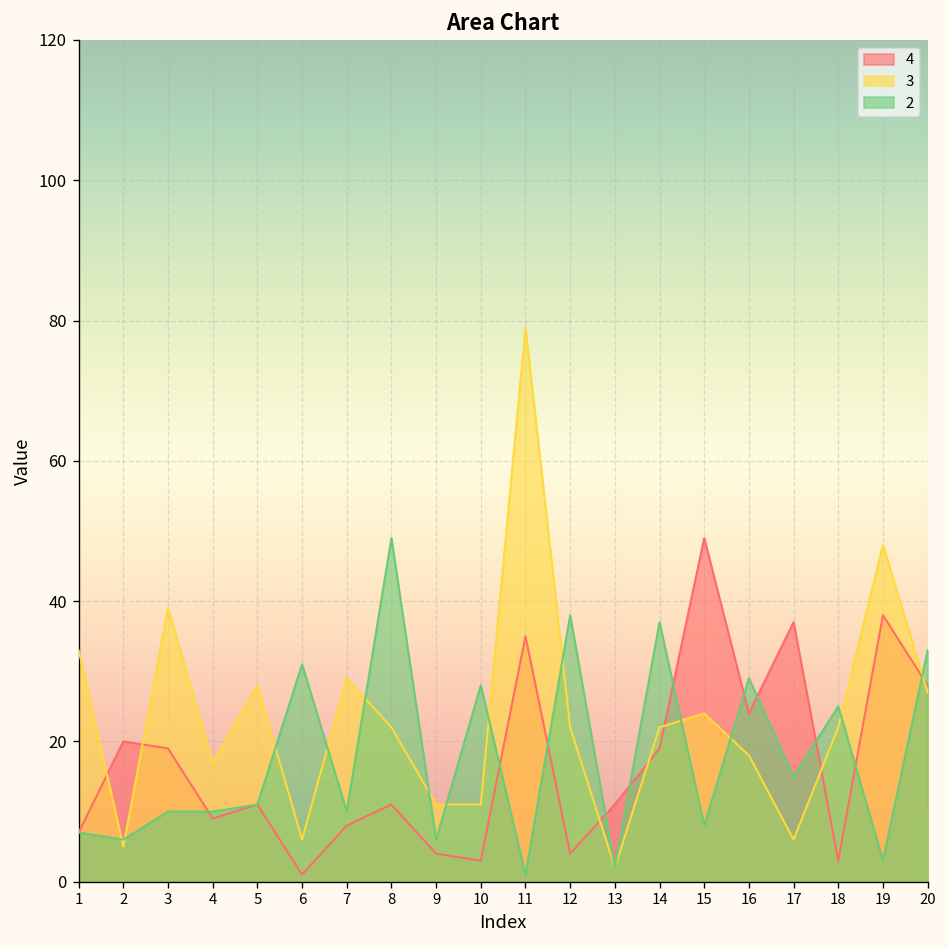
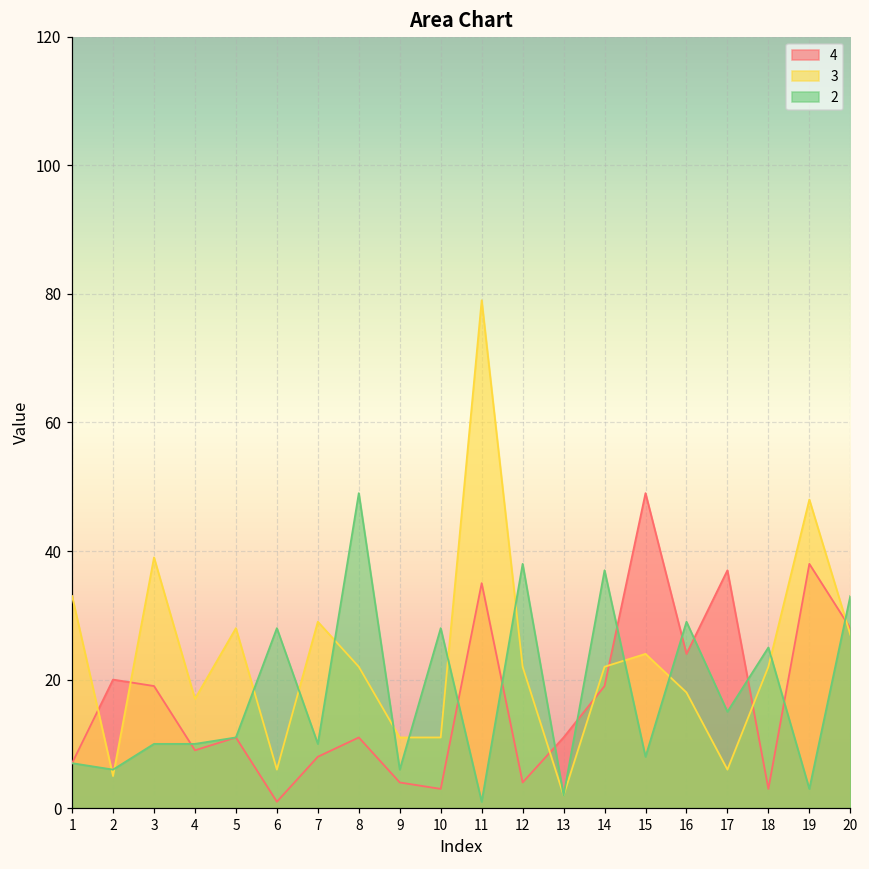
2, 6: 31 -> 28
